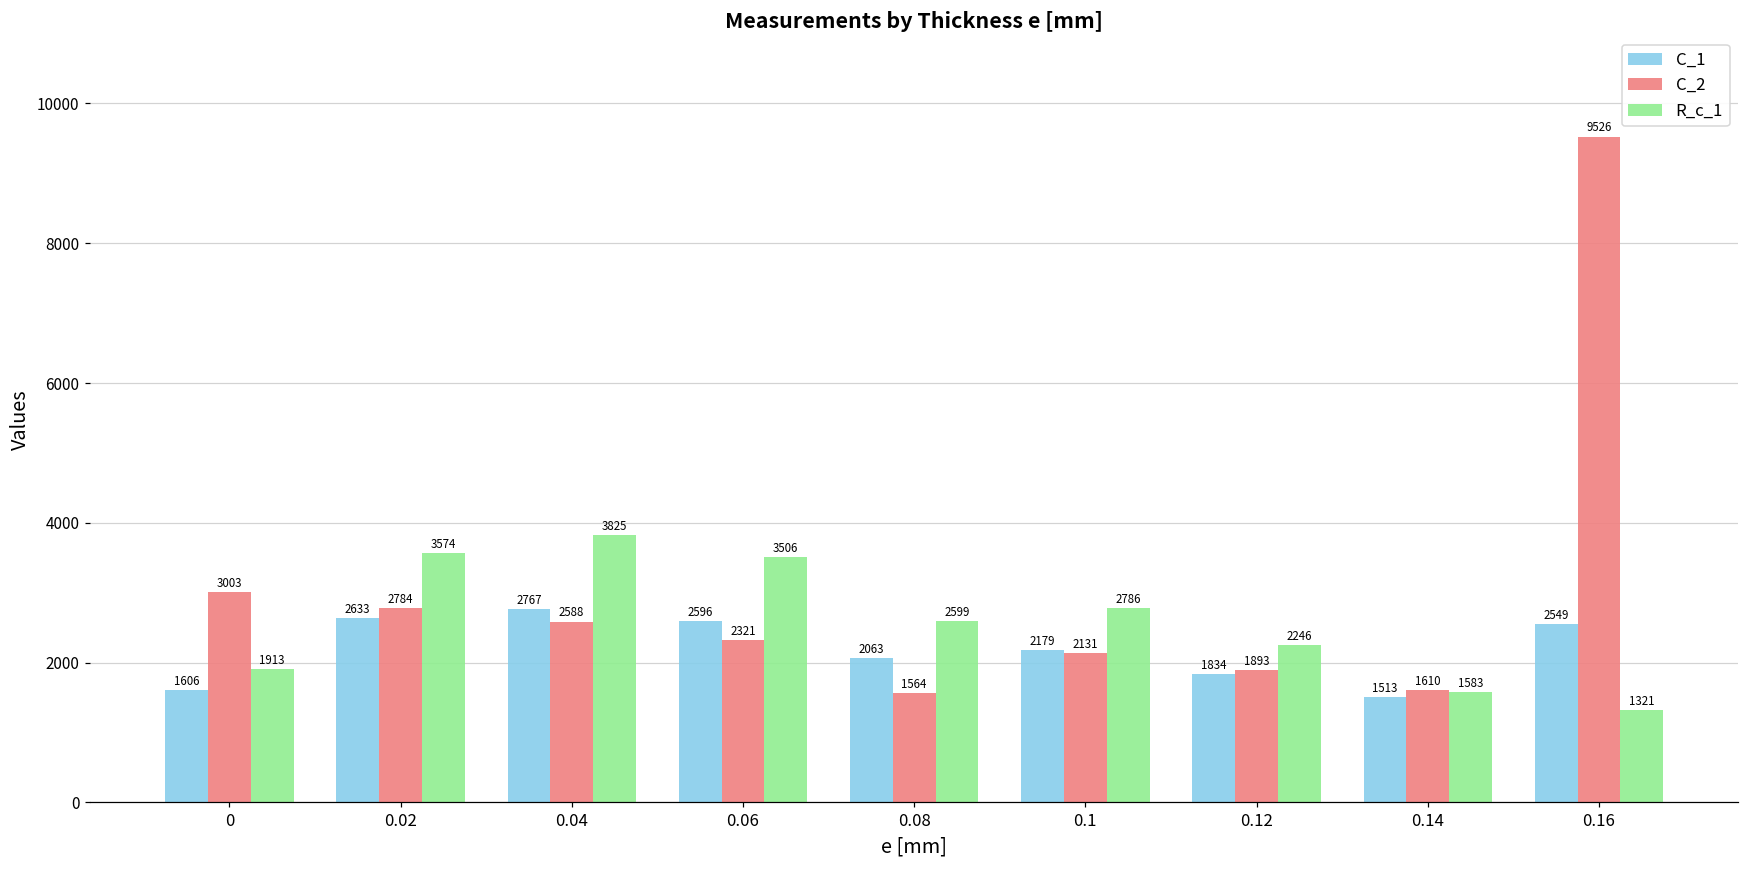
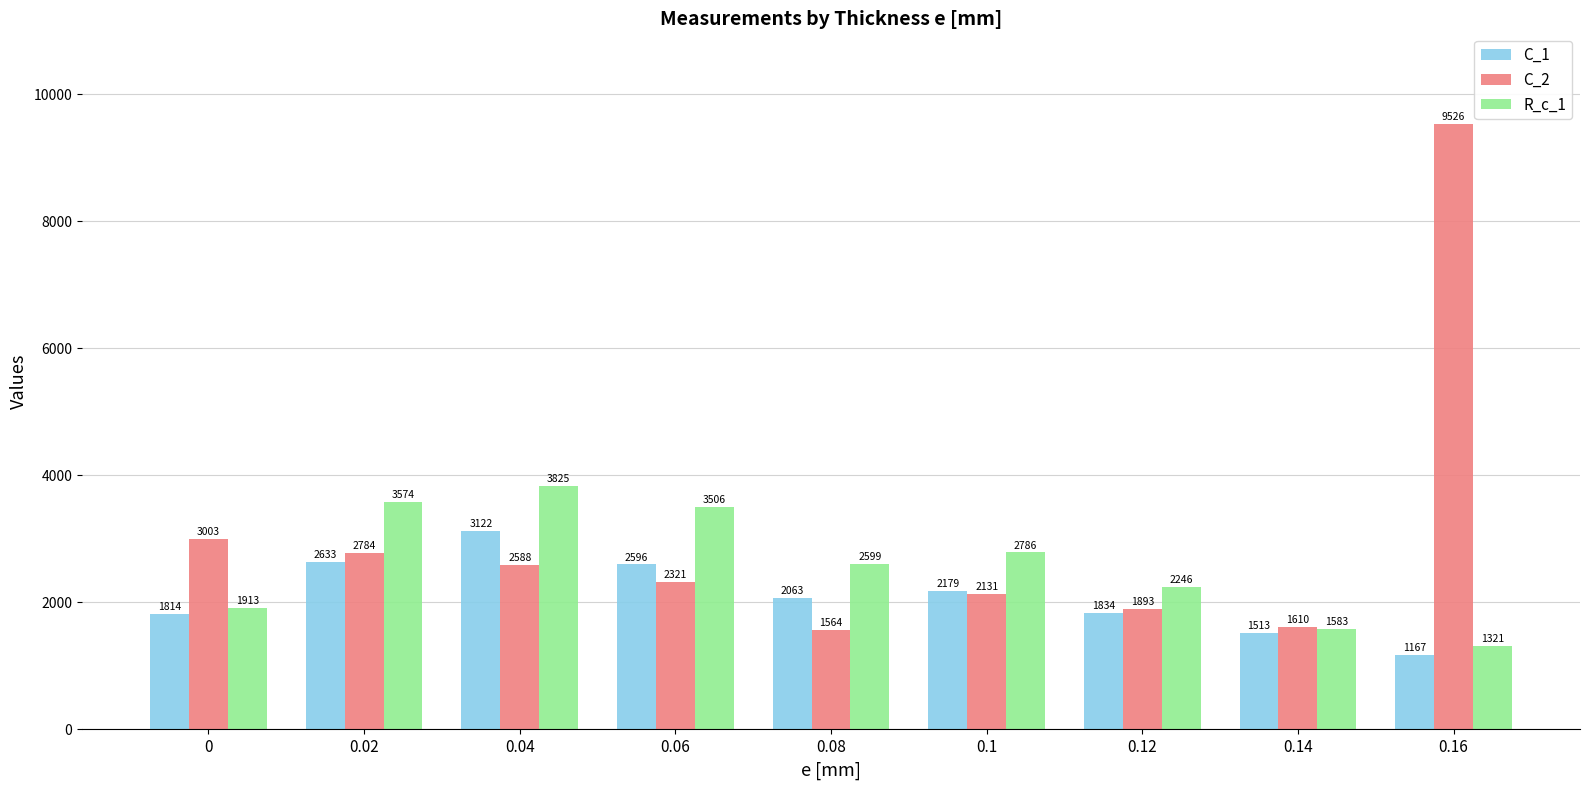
C_1, 0: 1606 -> 1814
C_1, 0.04: 2767 -> 3122
C_1, 0.16: 2549 -> 1167
